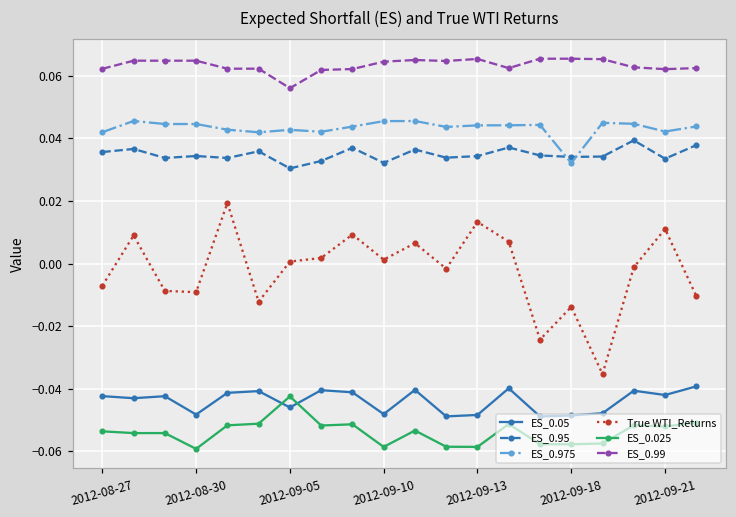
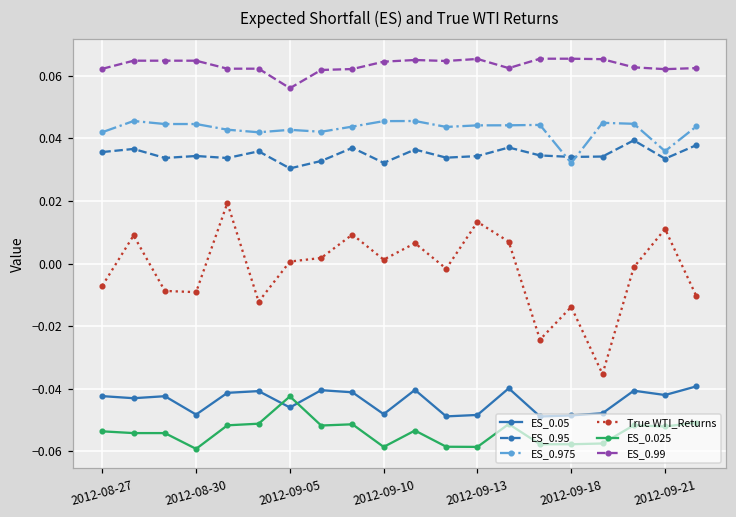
ES_0.975, 2012-09-21: 0.042 -> 0.036
